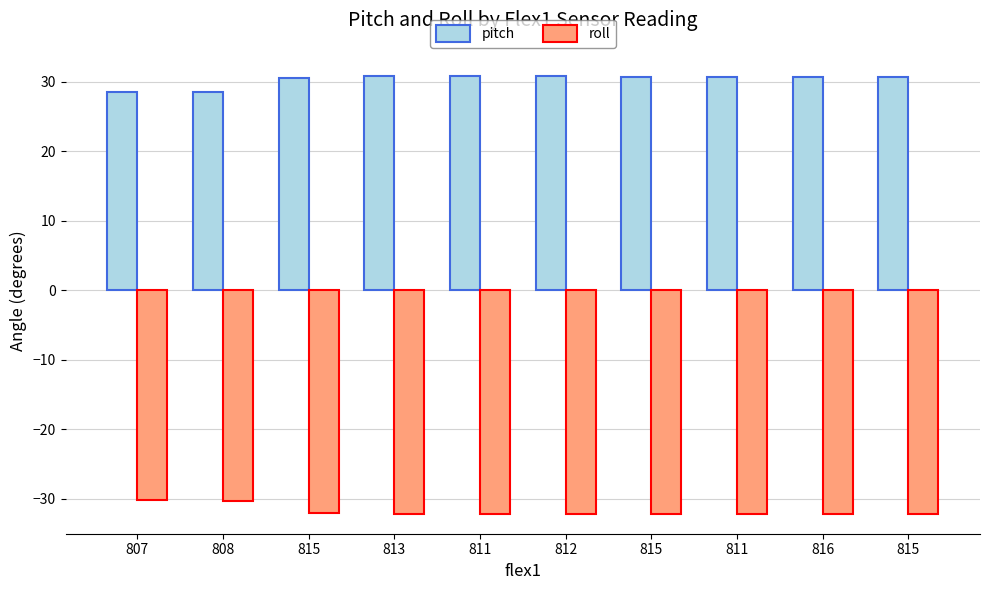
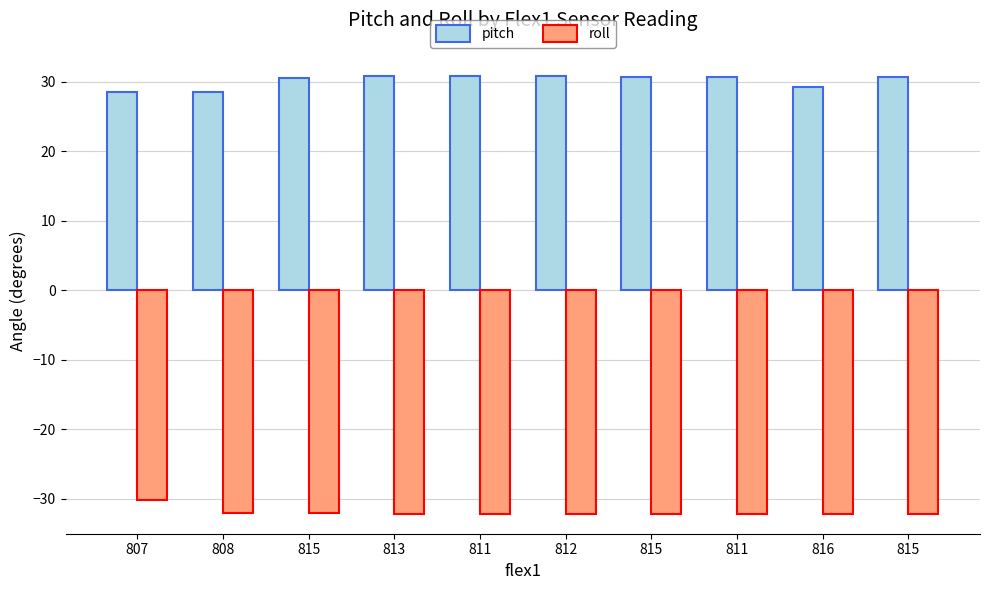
roll, 808: -30 -> -32
pitch, 816: 31 -> 29
